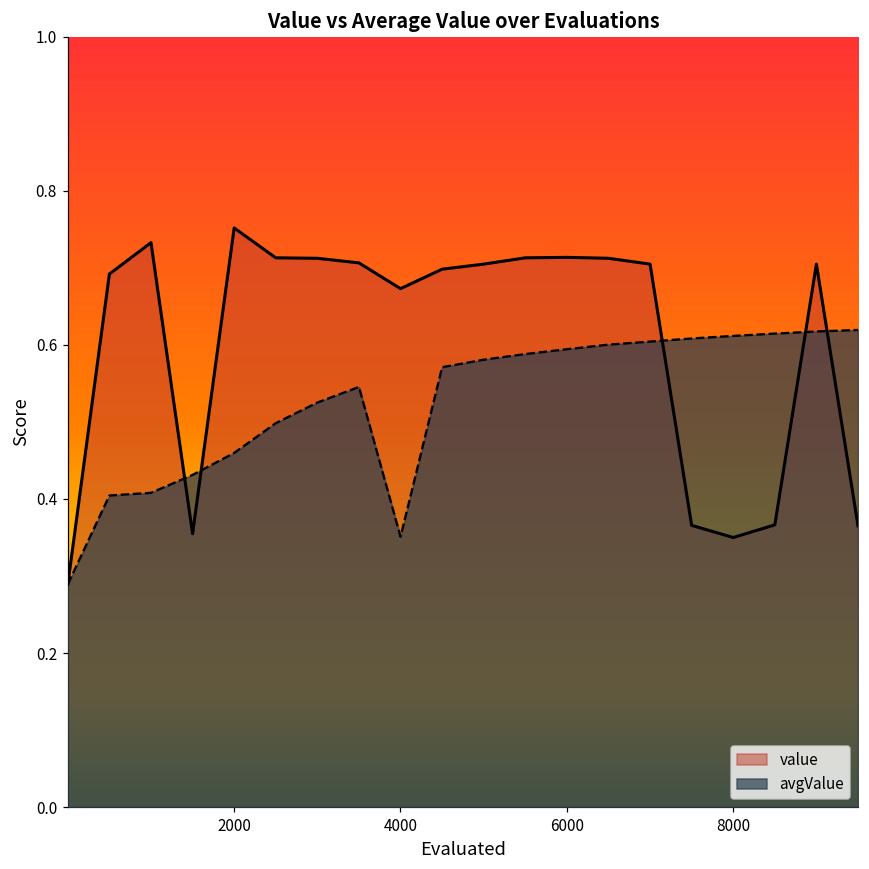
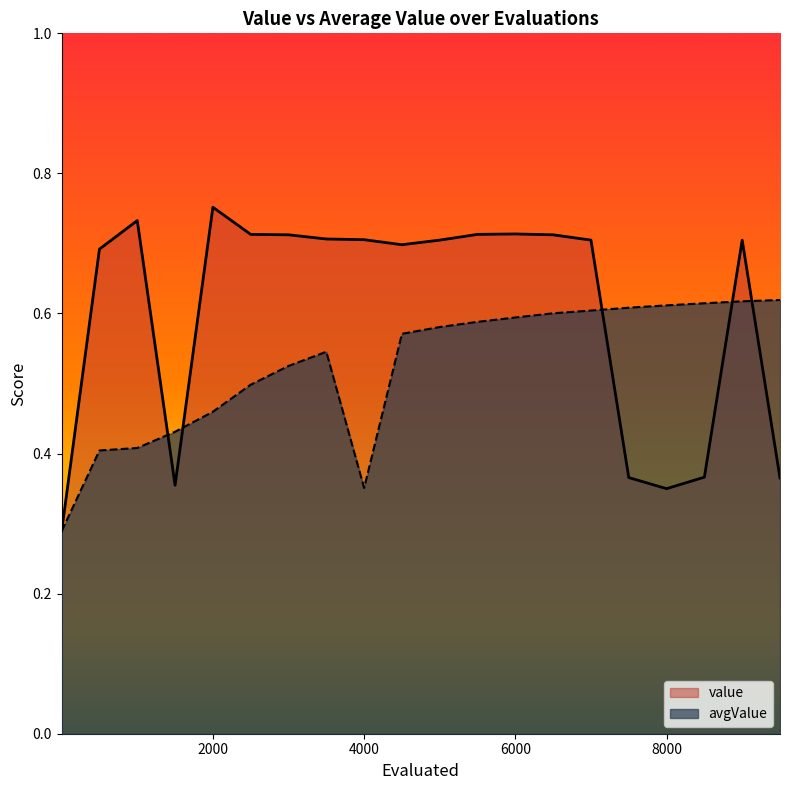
value, 4000: 0.67 -> 0.71
